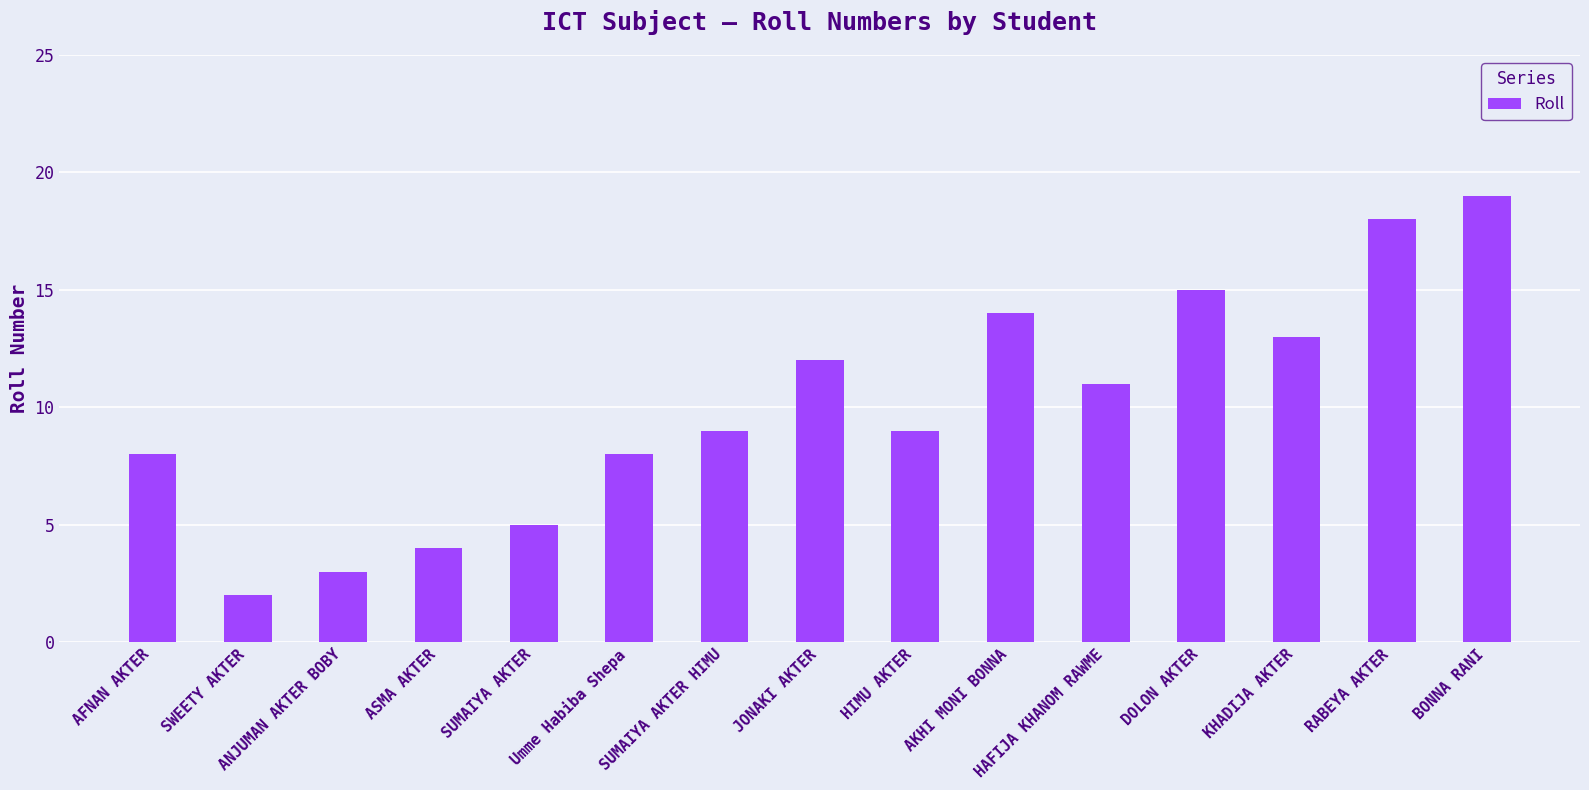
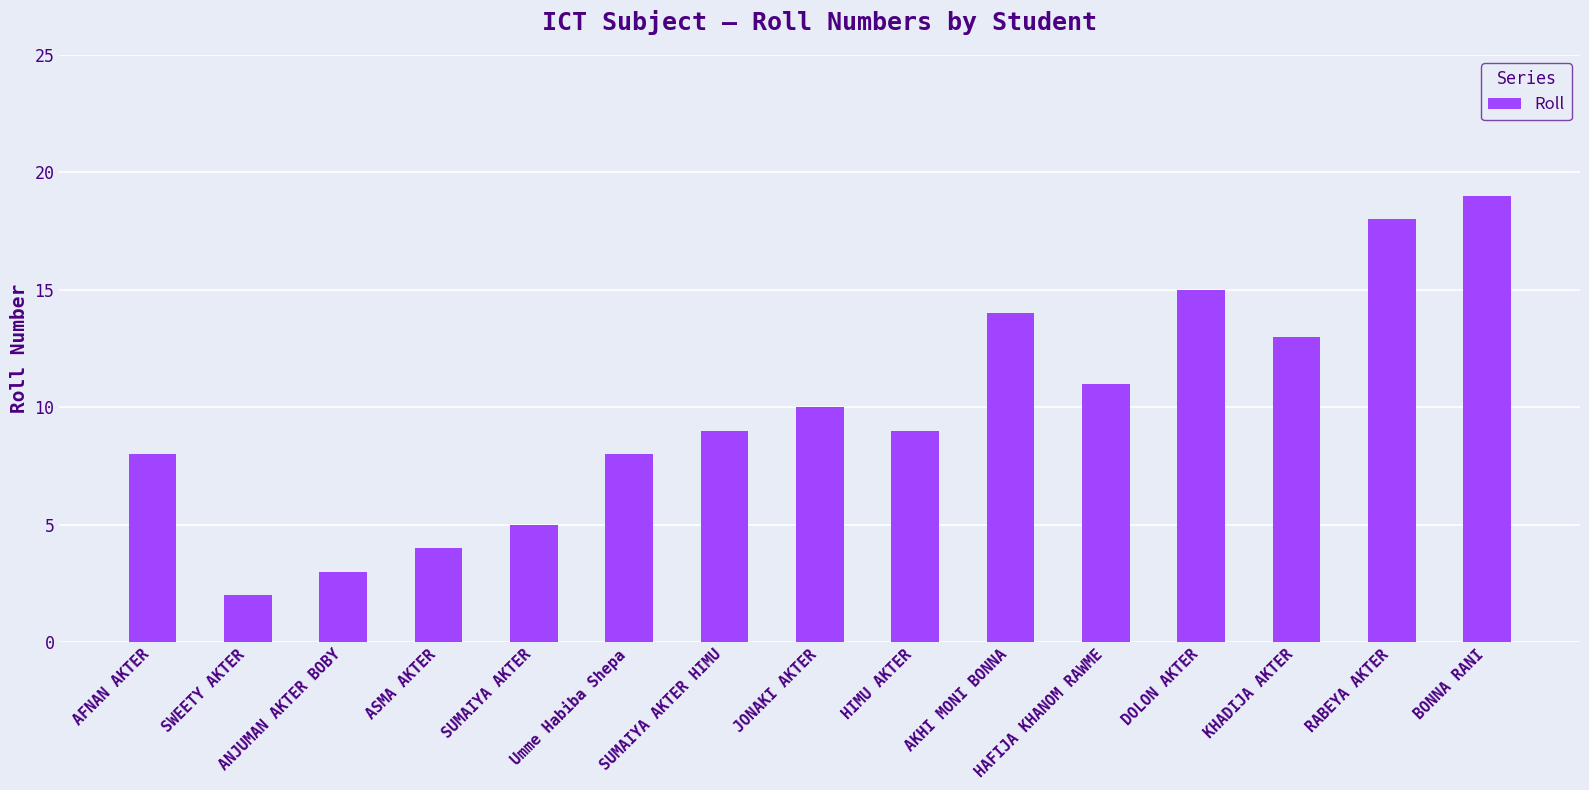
JONAKI AKTER: 12 -> 10
